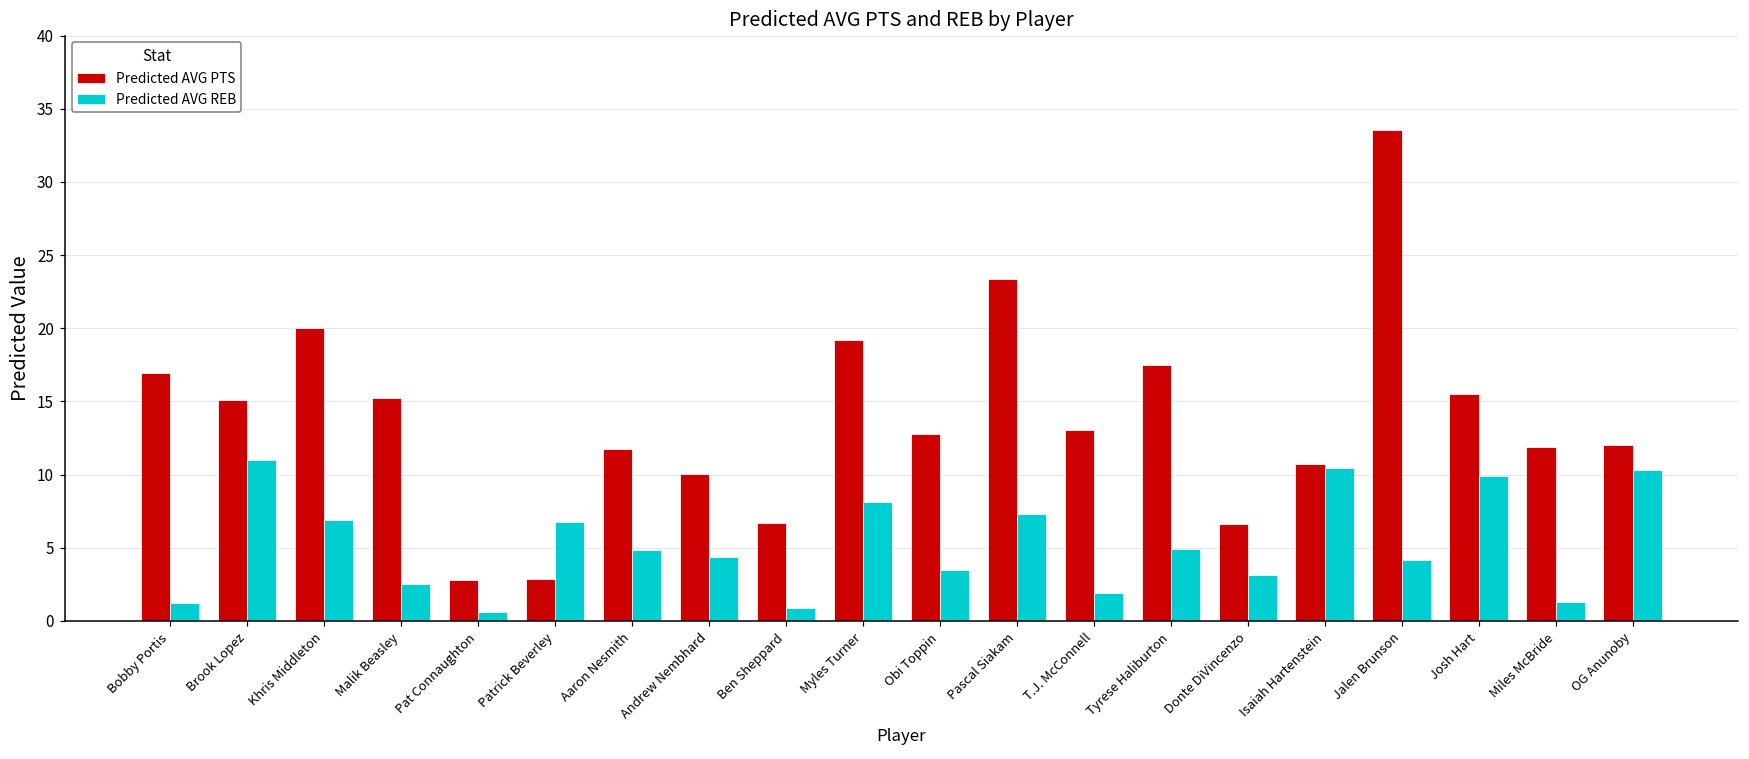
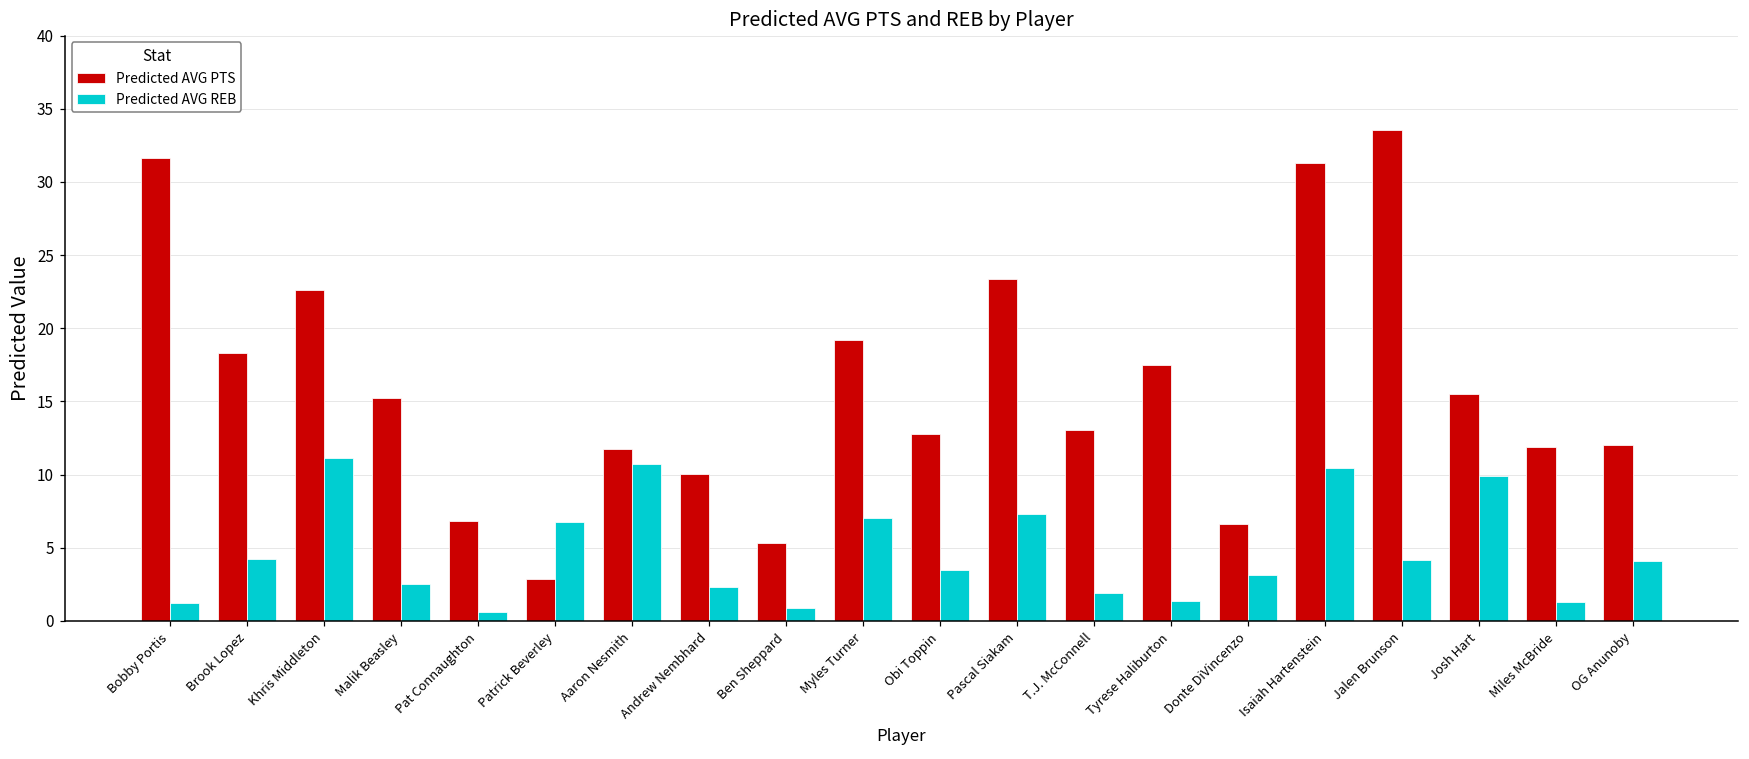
Predicted AVG PTS, Bobby Portis: 17.0 -> 31.7
Predicted AVG PTS, Brook Lopez: 15.1 -> 18.3
Predicted AVG REB, Brook Lopez: 11.0 -> 4.2
Predicted AVG PTS, Khris Middleton: 20.0 -> 22.6
Predicted AVG REB, Khris Middleton: 6.9 -> 11.2
Predicted AVG PTS, Pat Connaughton: 2.8 -> 6.9
Predicted AVG REB, Aaron Nesmith: 4.8 -> 10.7
Predicted AVG REB, Andrew Nembhard: 4.4 -> 2.4
Predicted AVG PTS, Ben Sheppard: 6.7 -> 5.4
Predicted AVG REB, Myles Turner: 8.1 -> 7.0
Predicted AVG REB, Tyrese Haliburton: 4.9 -> 1.4
Predicted AVG PTS, Isaiah Hartenstein: 10.7 -> 31.3
Predicted AVG REB, OG Anunoby: 10.3 -> 4.1
